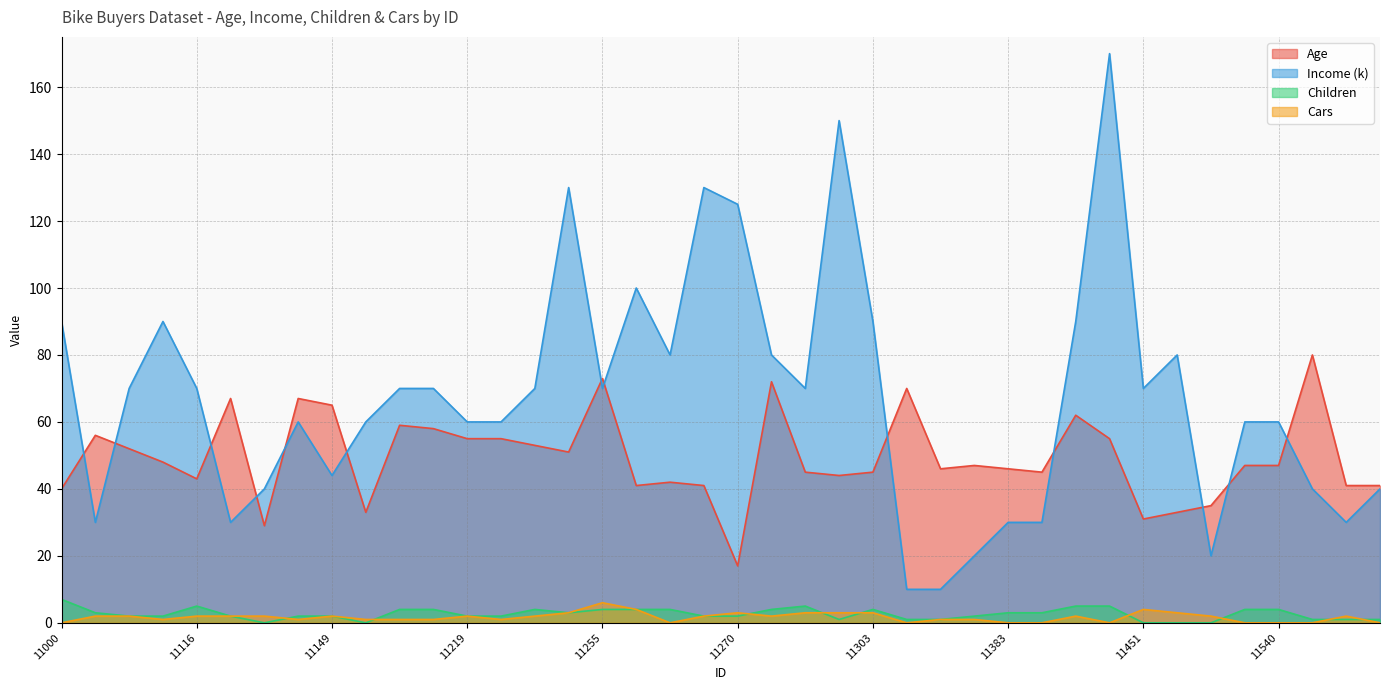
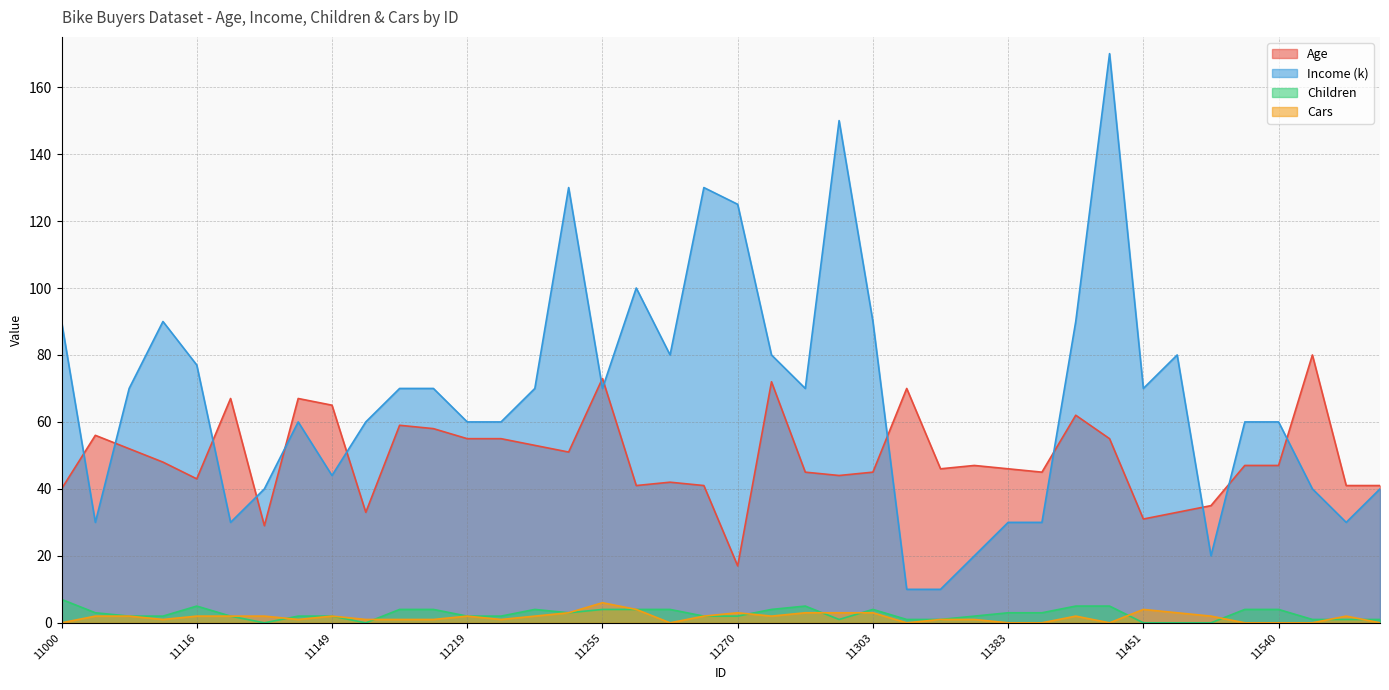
Income (k), 11116: 70 -> 77
